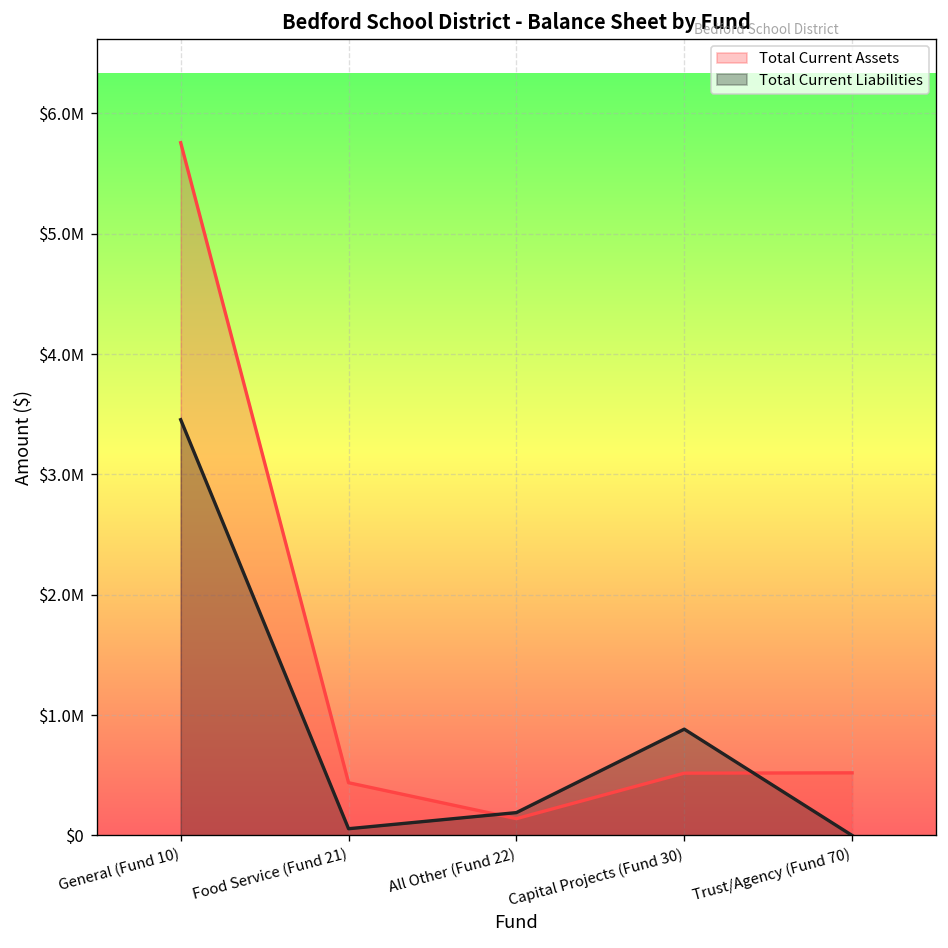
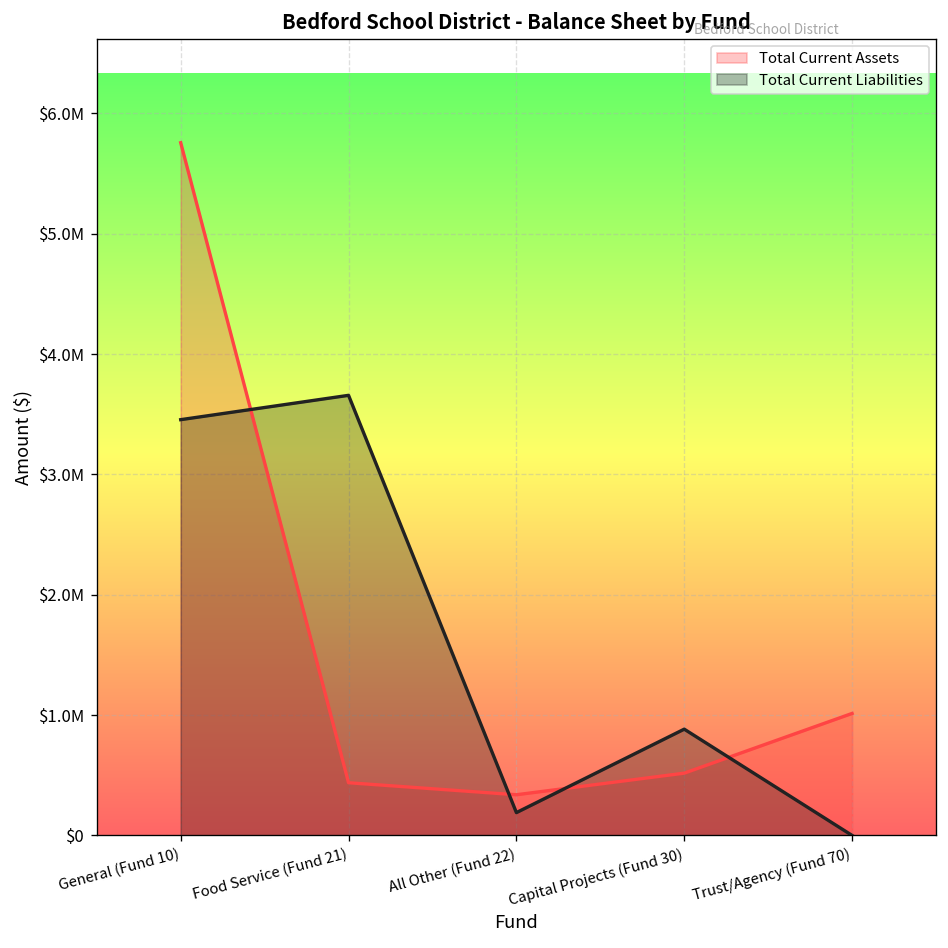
Total Current Liabilities, Food Service (Fund 21): $60000 -> $3660000
Total Current Assets, All Other (Fund 22): $140000 -> $340000
Total Current Assets, Trust/Agency (Fund 70): $520000 -> $1010000
